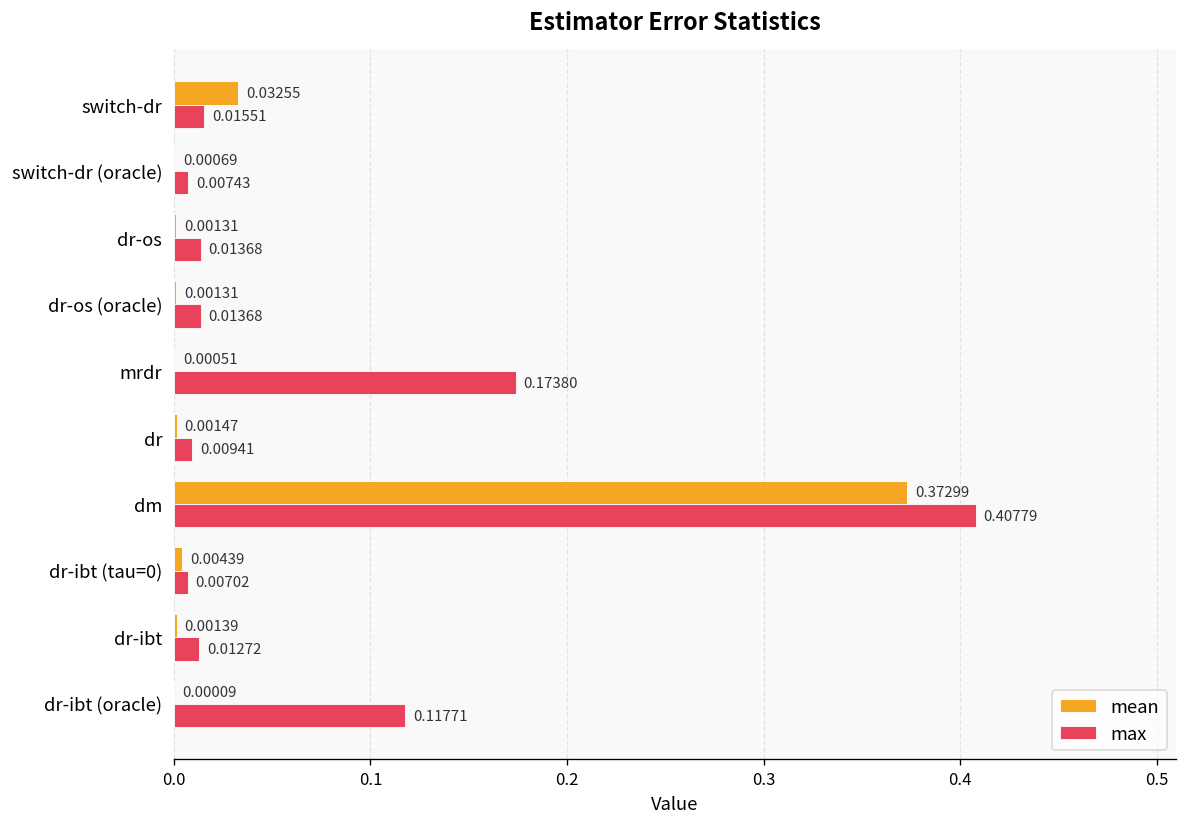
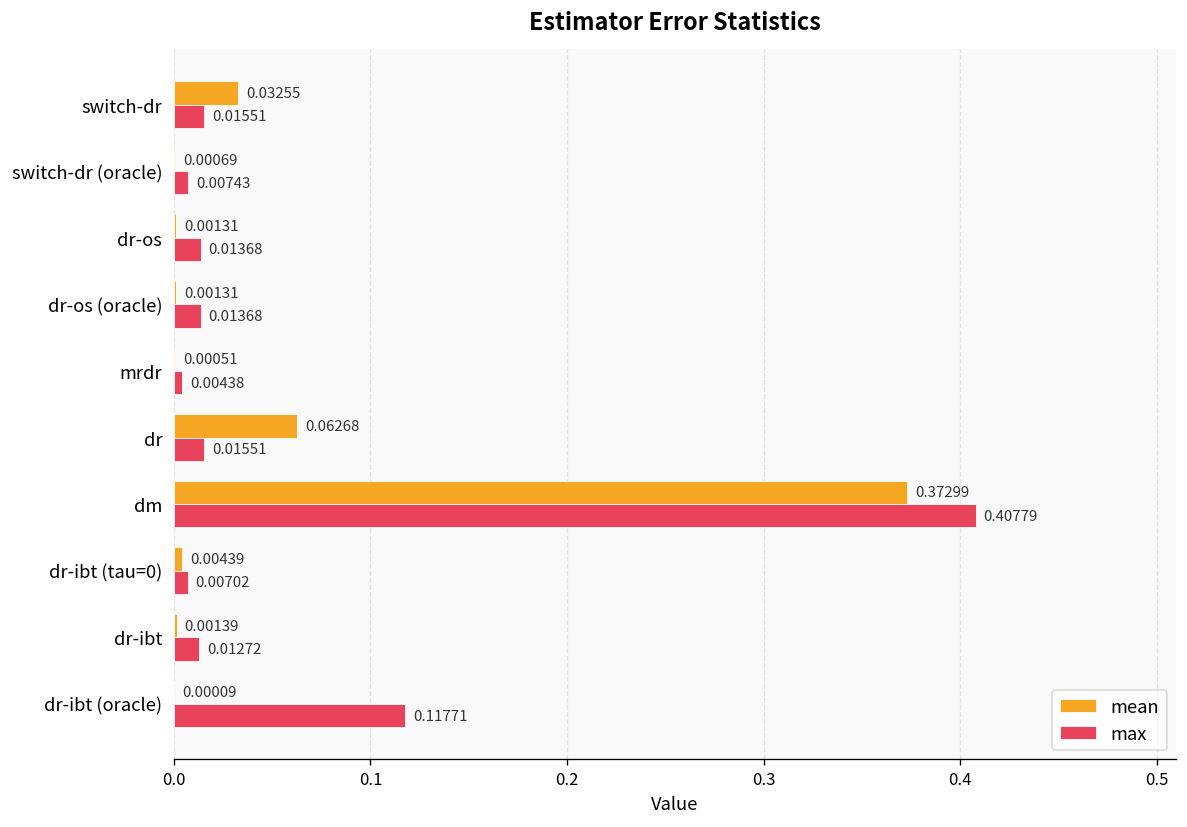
max, mrdr: 0.17380 -> 0.00438
mean, dr: 0.00147 -> 0.06268
max, dr: 0.00941 -> 0.01551
